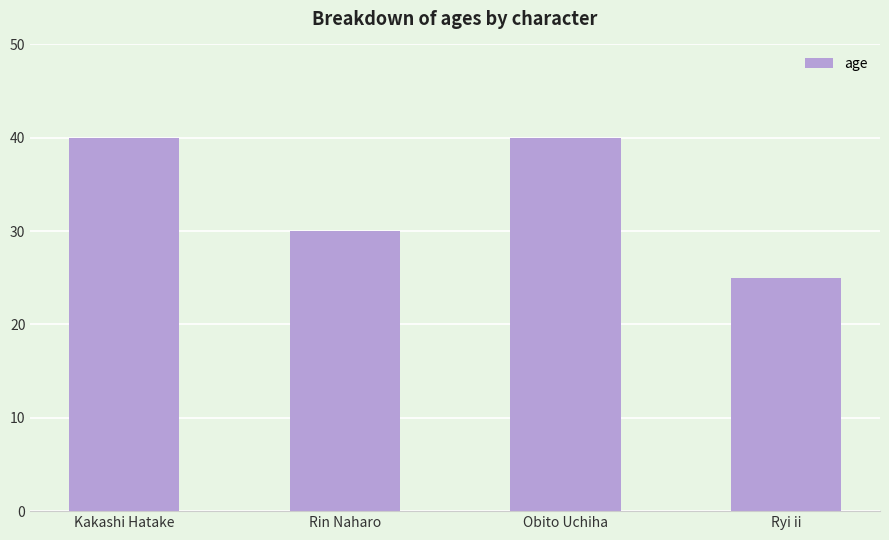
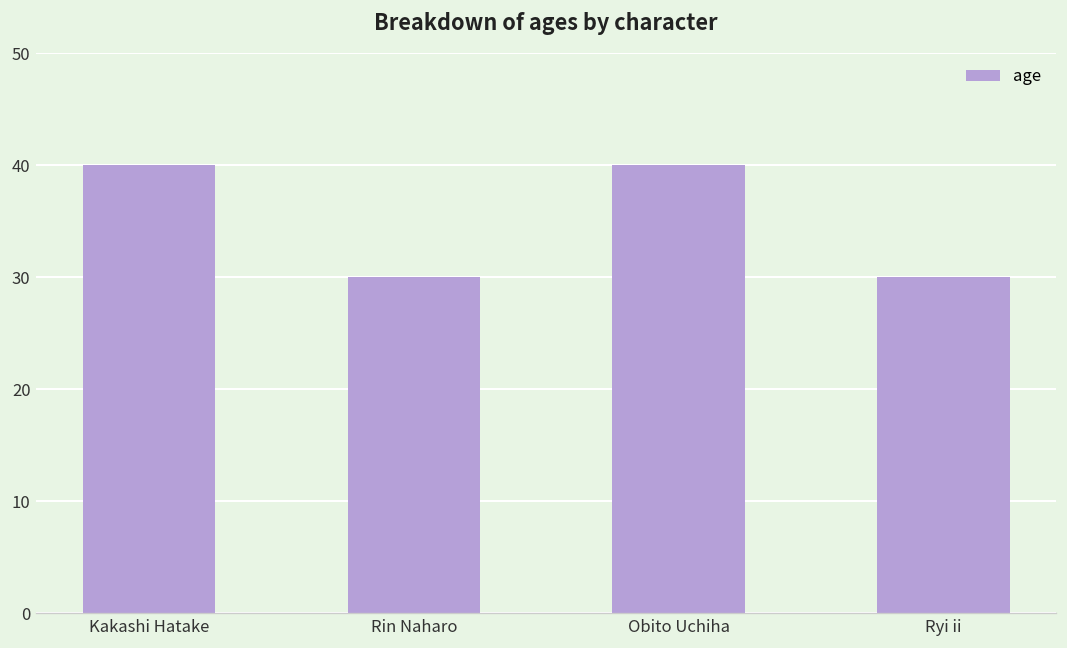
Ryi ii: 25 -> 30
